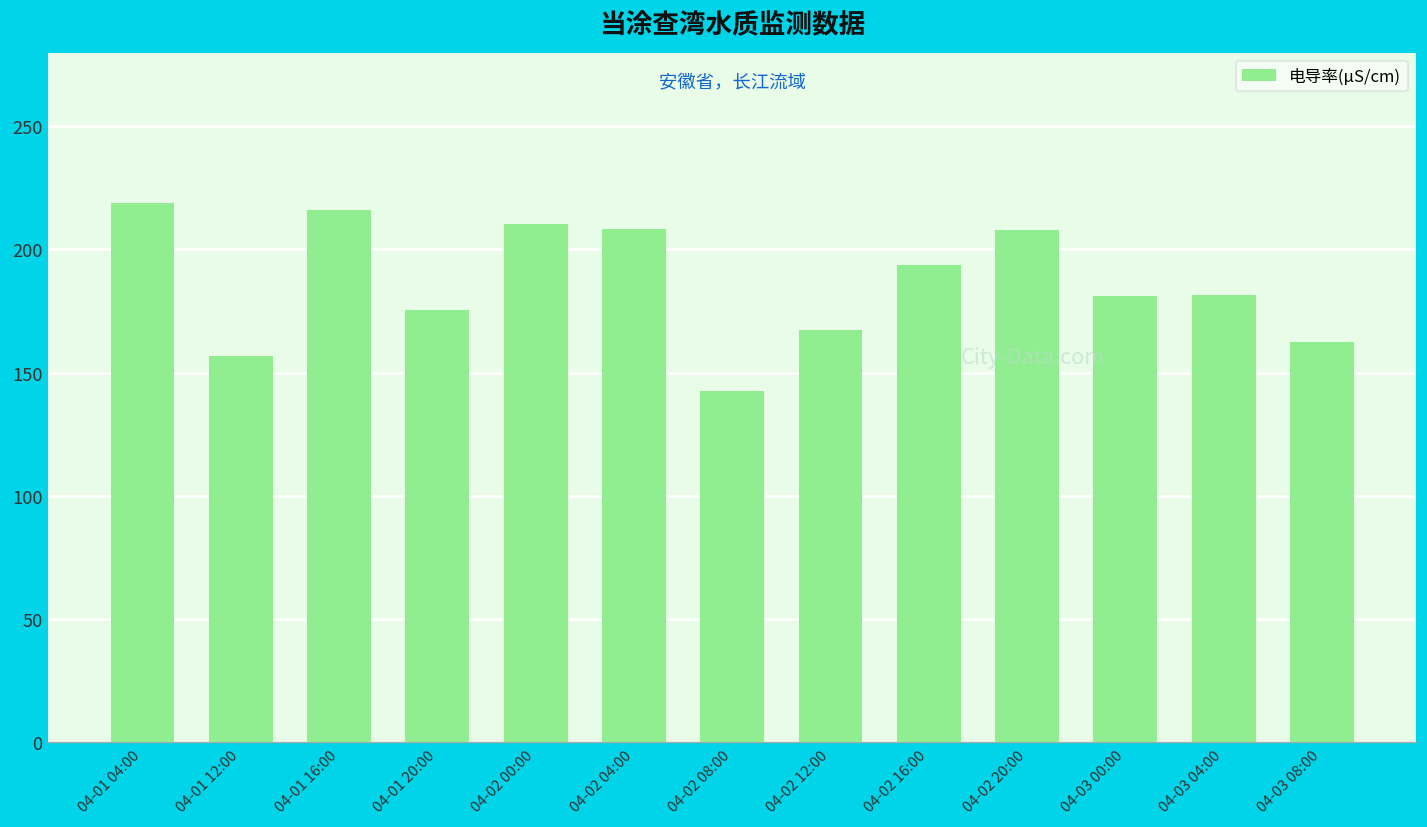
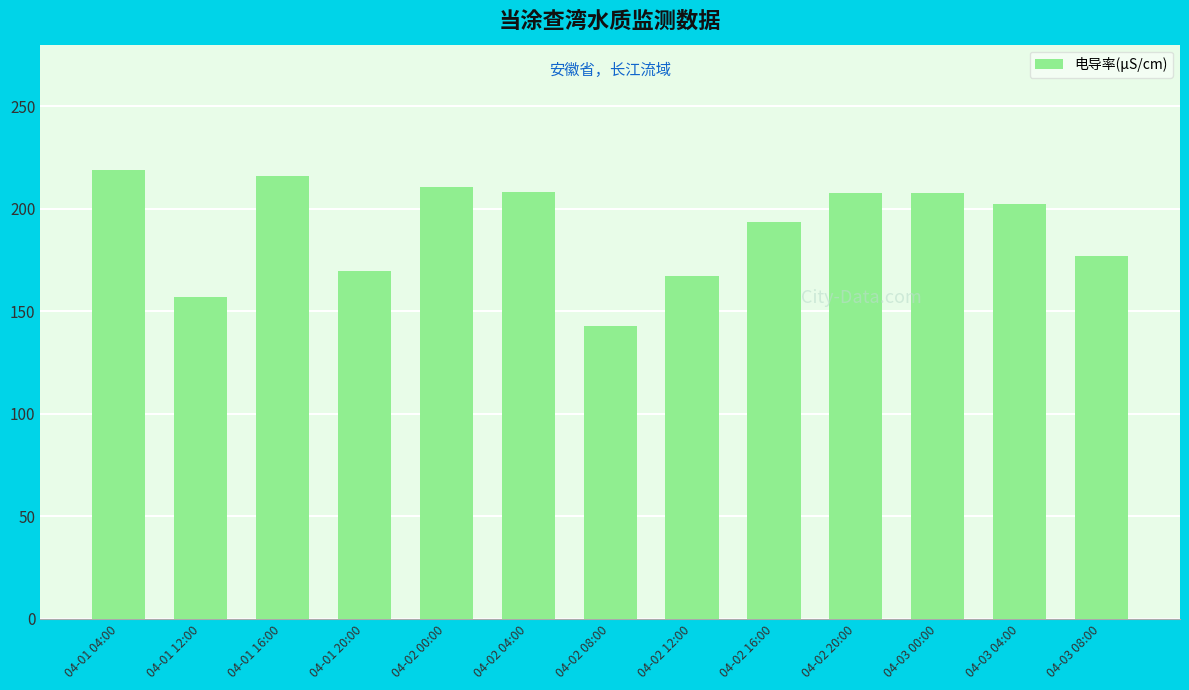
04-01 20:00: 176 -> 170
04-03 00:00: 181 -> 208
04-03 04:00: 181 -> 202
04-03 08:00: 162 -> 177
